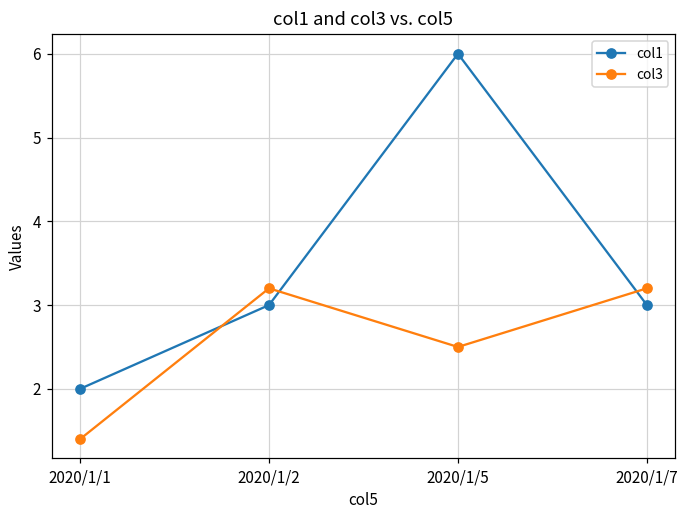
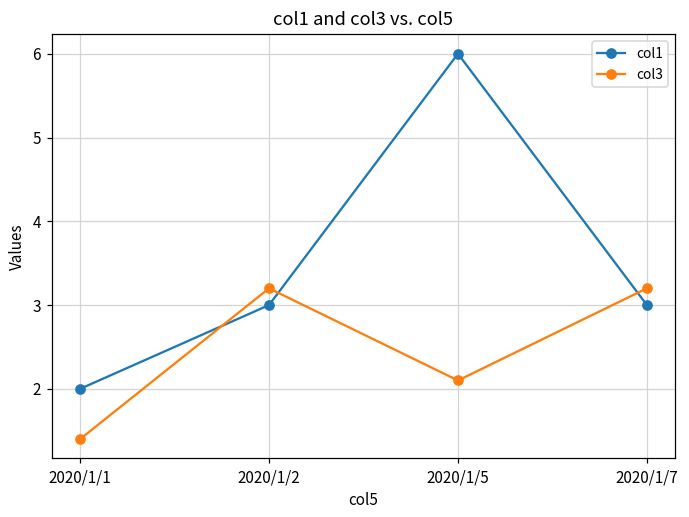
col3, 2020/1/5: 2.5 -> 2.1
